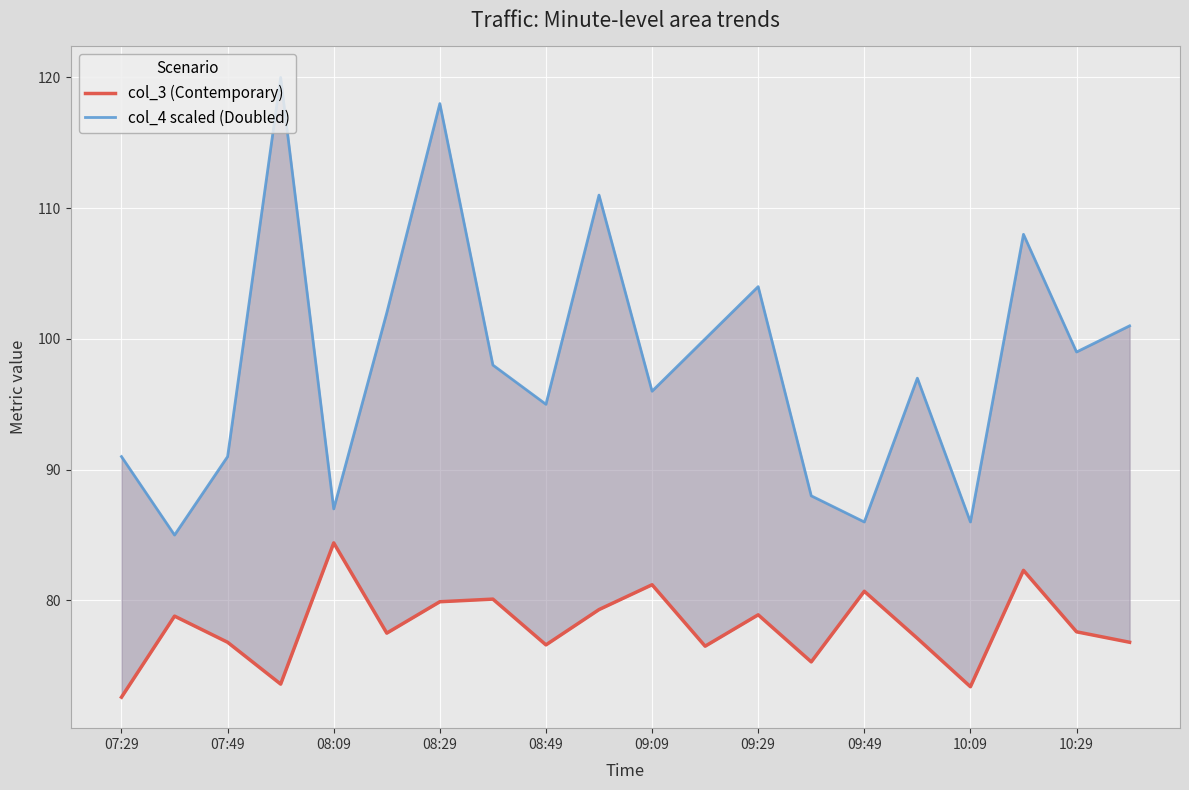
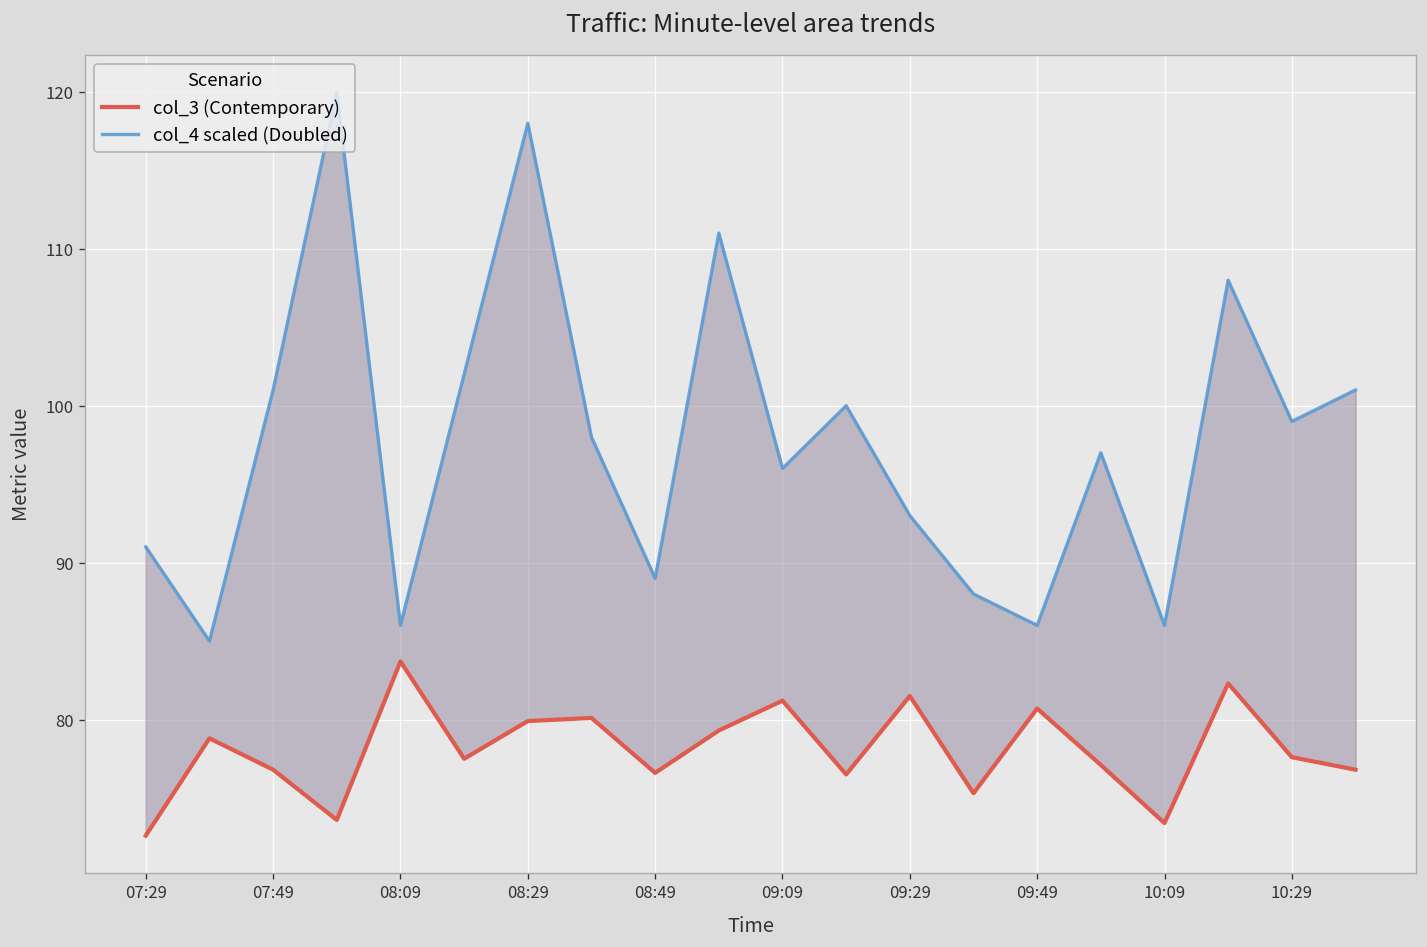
col_4 scaled (Doubled), 07:49: 91.0 -> 101.0
col_3 (Contemporary), 08:09: 84.4 -> 83.7
col_4 scaled (Doubled), 08:09: 87.0 -> 86.0
col_4 scaled (Doubled), 08:49: 95.0 -> 89.0
col_3 (Contemporary), 09:29: 78.9 -> 81.5
col_4 scaled (Doubled), 09:29: 104.0 -> 93.0
